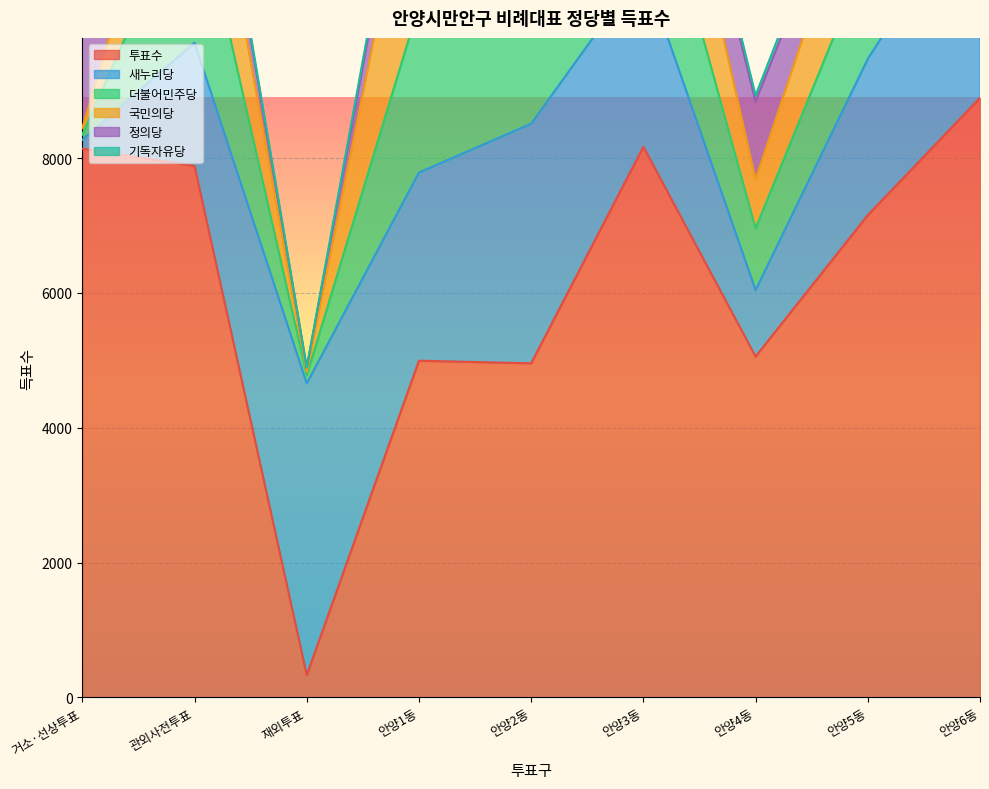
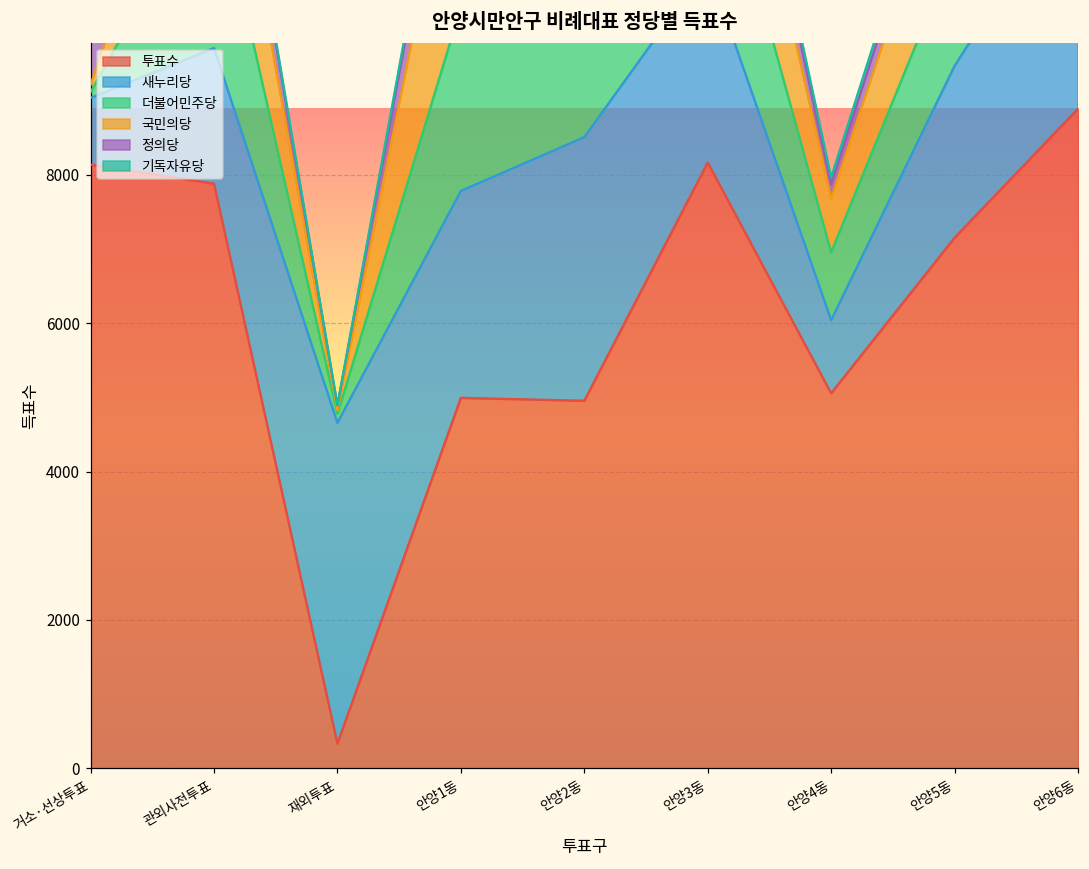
새누리당, 거소·선상투표: 100 -> 900
정의당, 안양4동: 1200 -> 200
